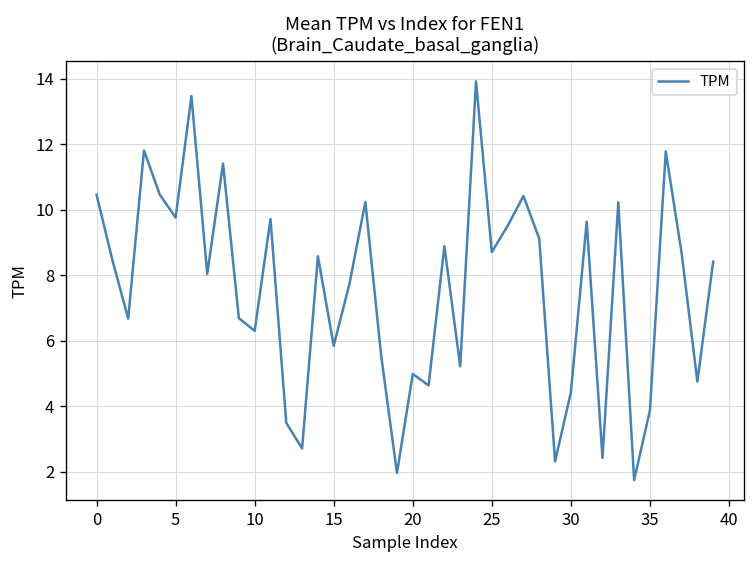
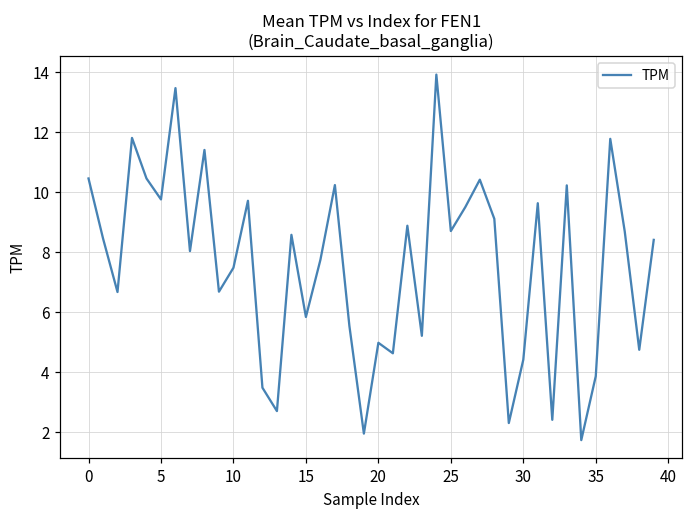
10: 6.3 -> 7.5
